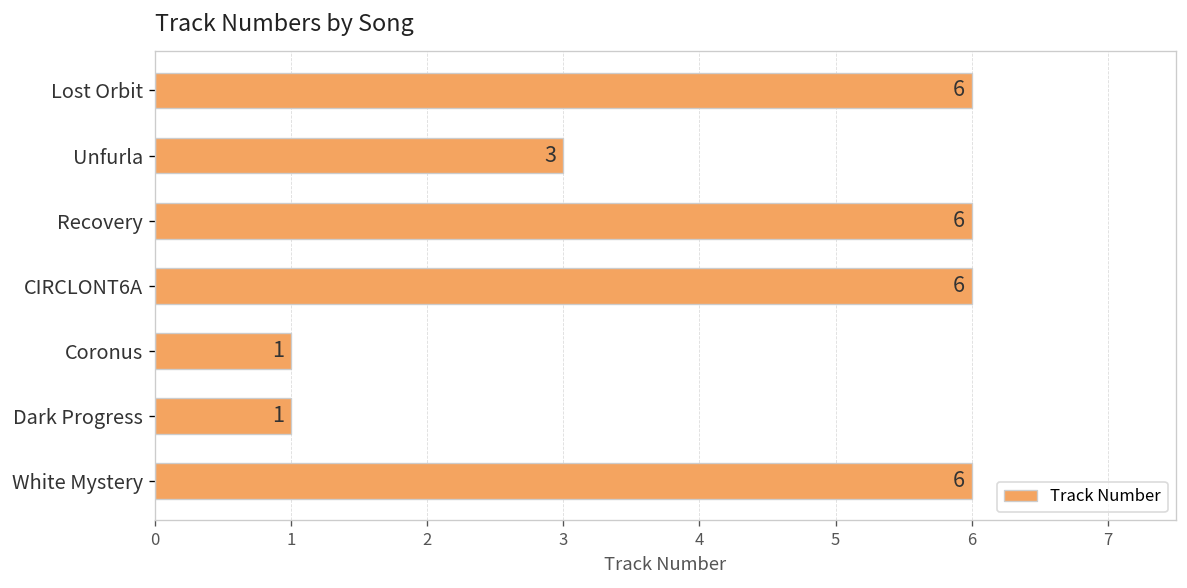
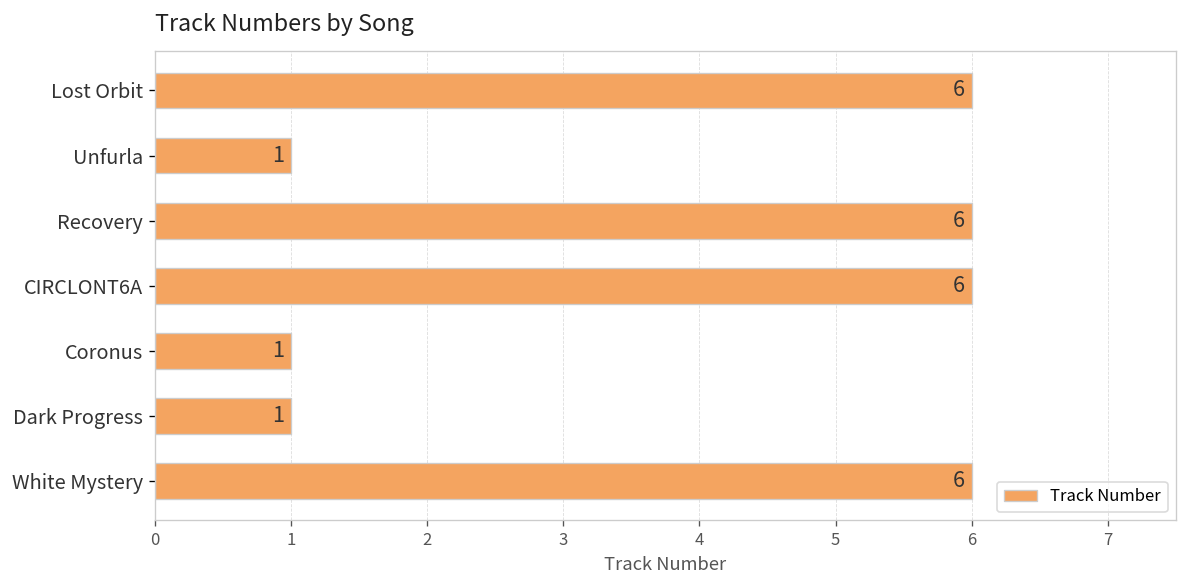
Unfurla: 3 -> 1
